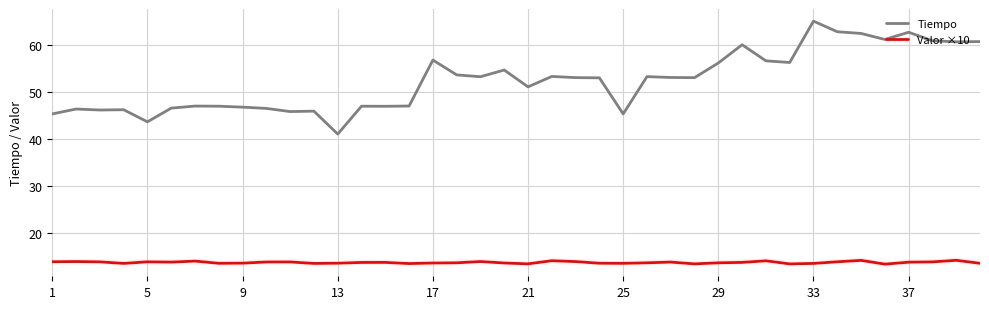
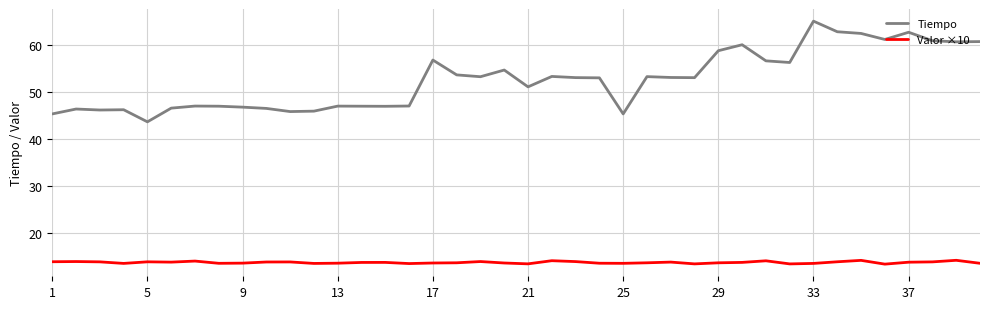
Tiempo, 13: 41 -> 47
Tiempo, 29: 56 -> 59
